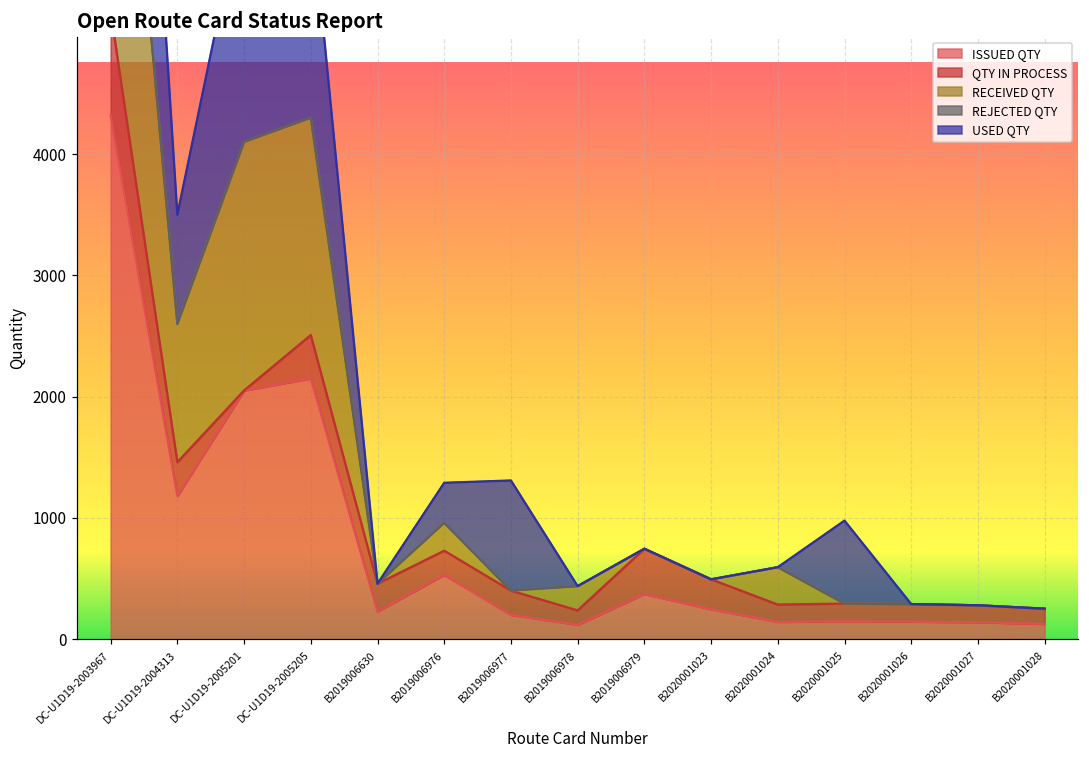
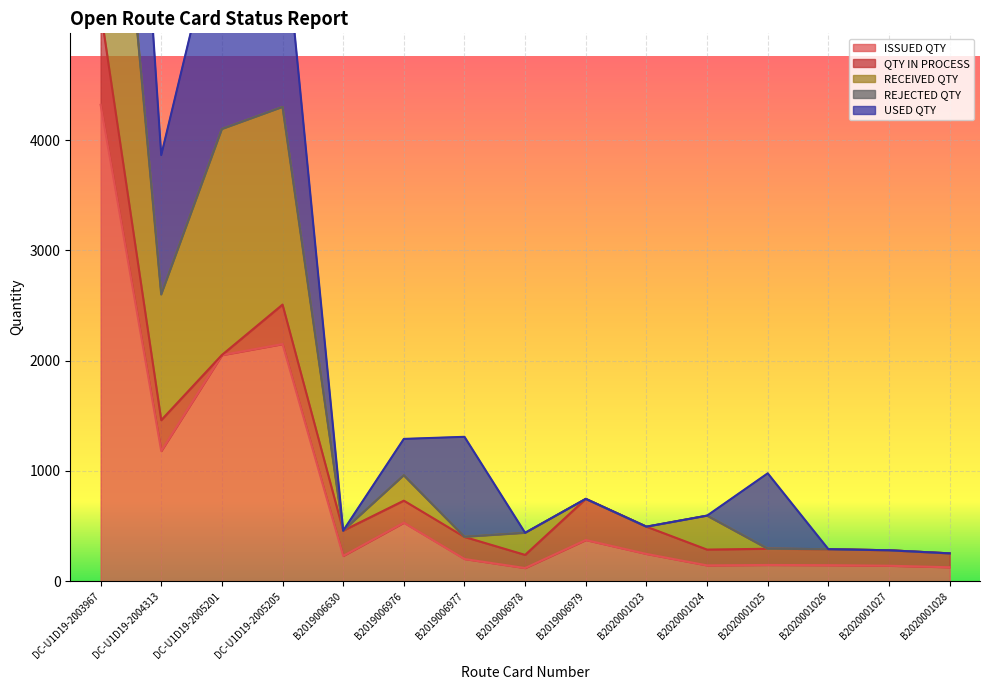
USED QTY, DC-U1D19-2004313: 900 -> 1260
